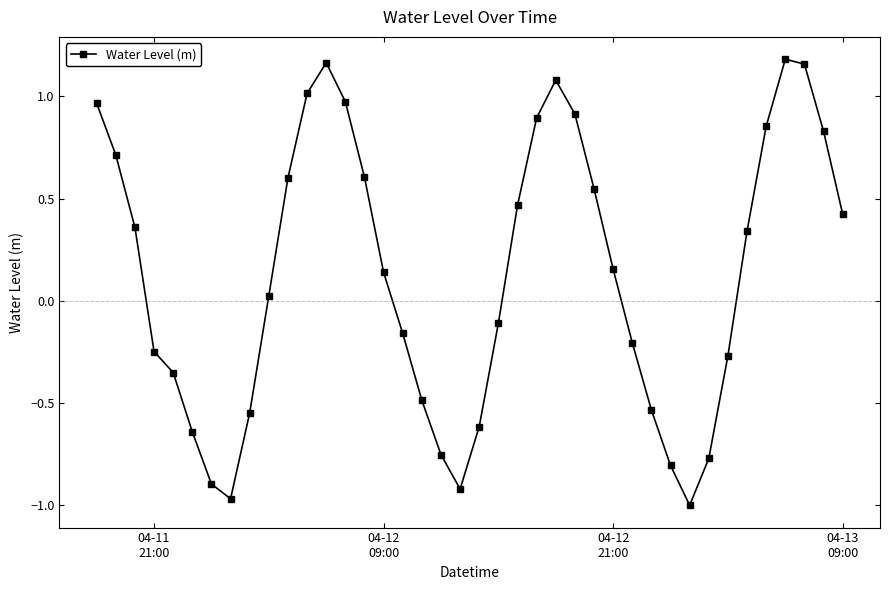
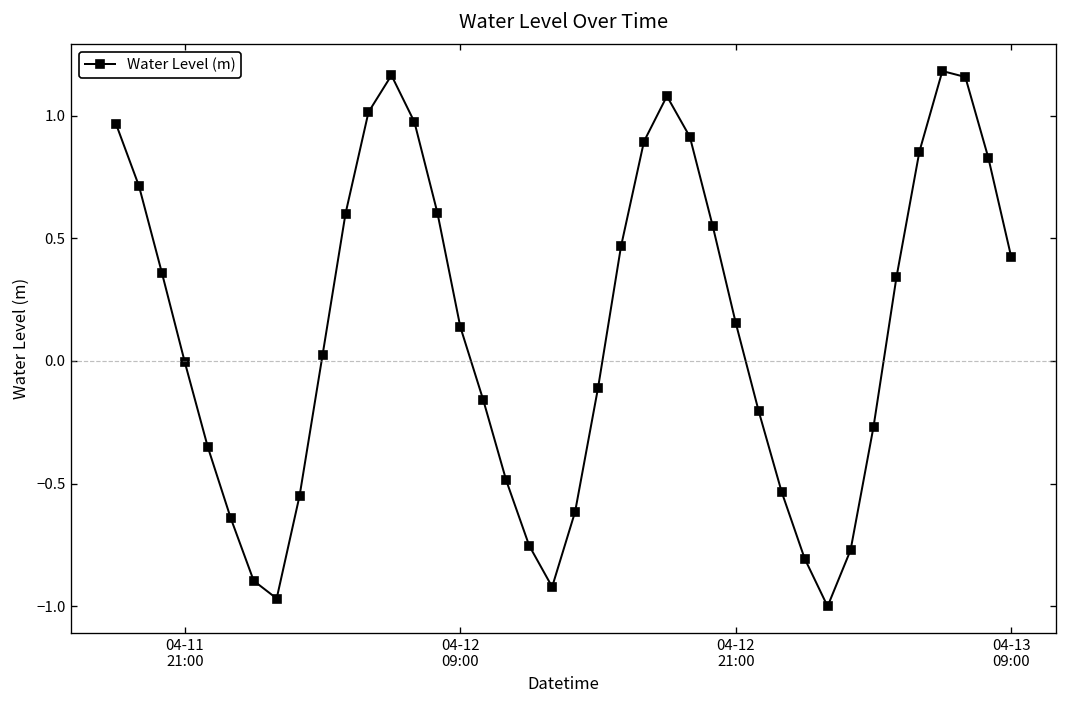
04-11 21:00: -0.25 -> -0.01
